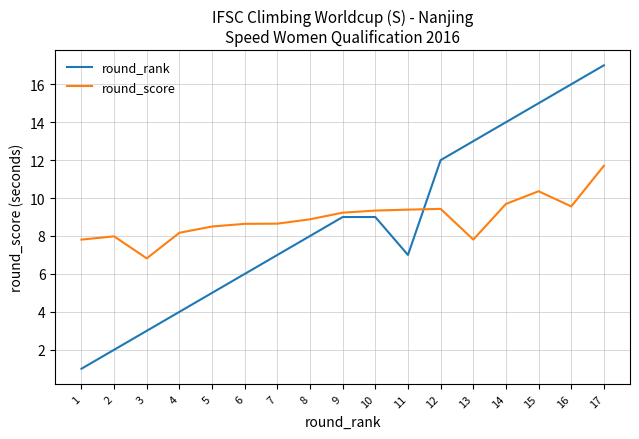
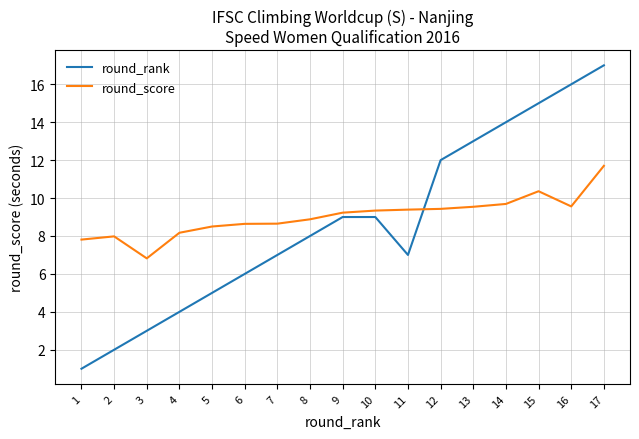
round_score, 13: 7.8 -> 9.5
